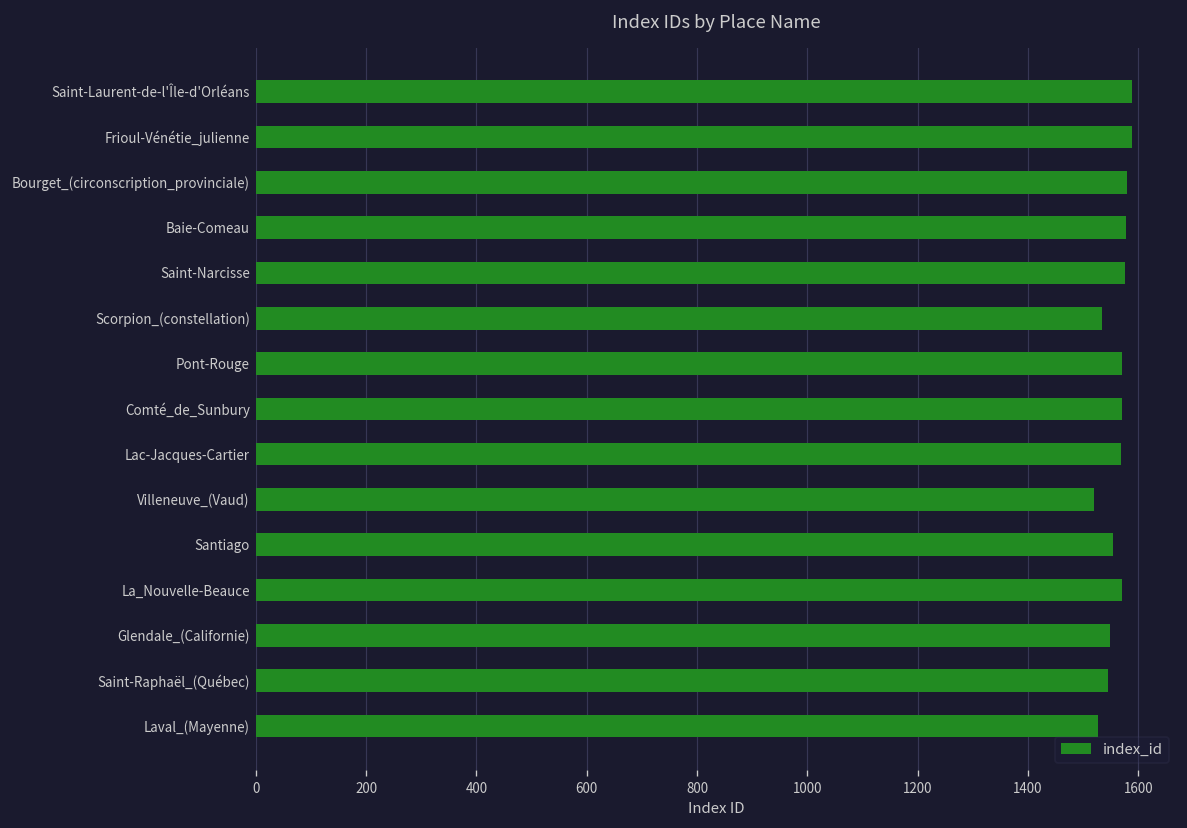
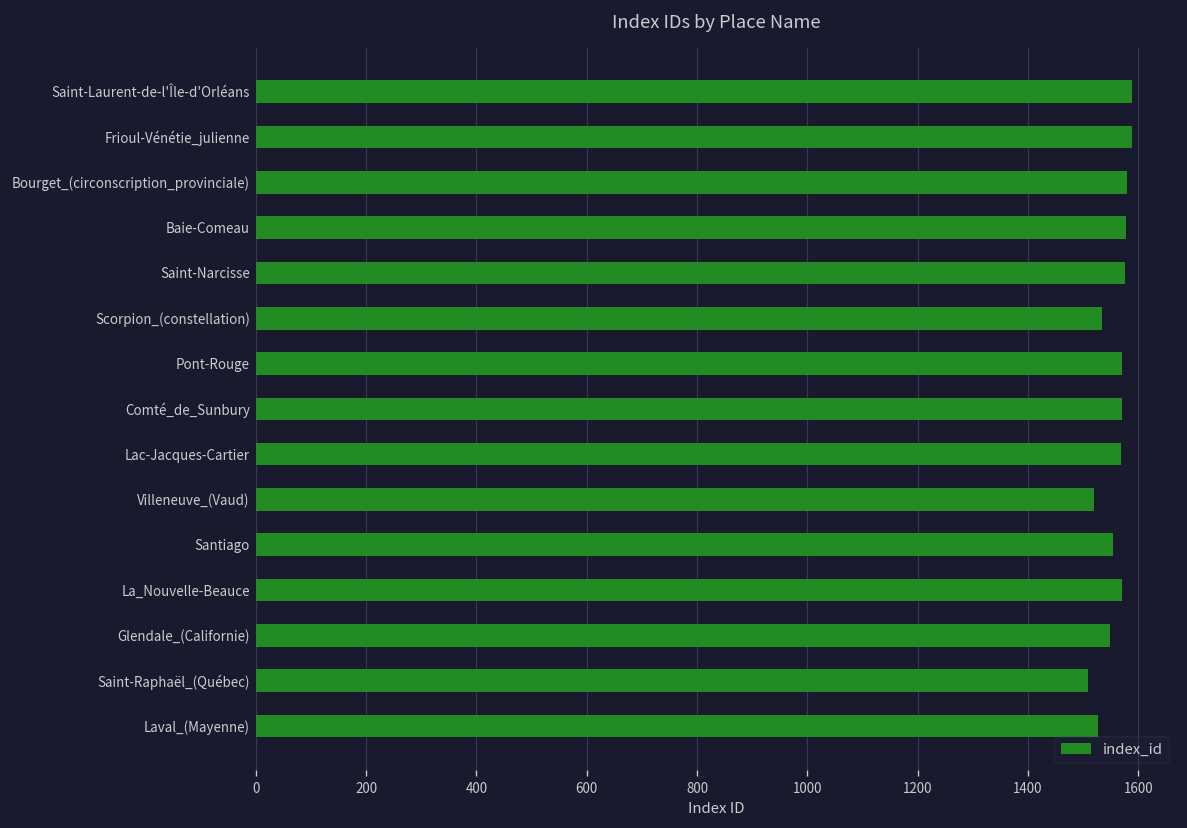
Saint-Raphaël_(Québec): 1550 -> 1510
